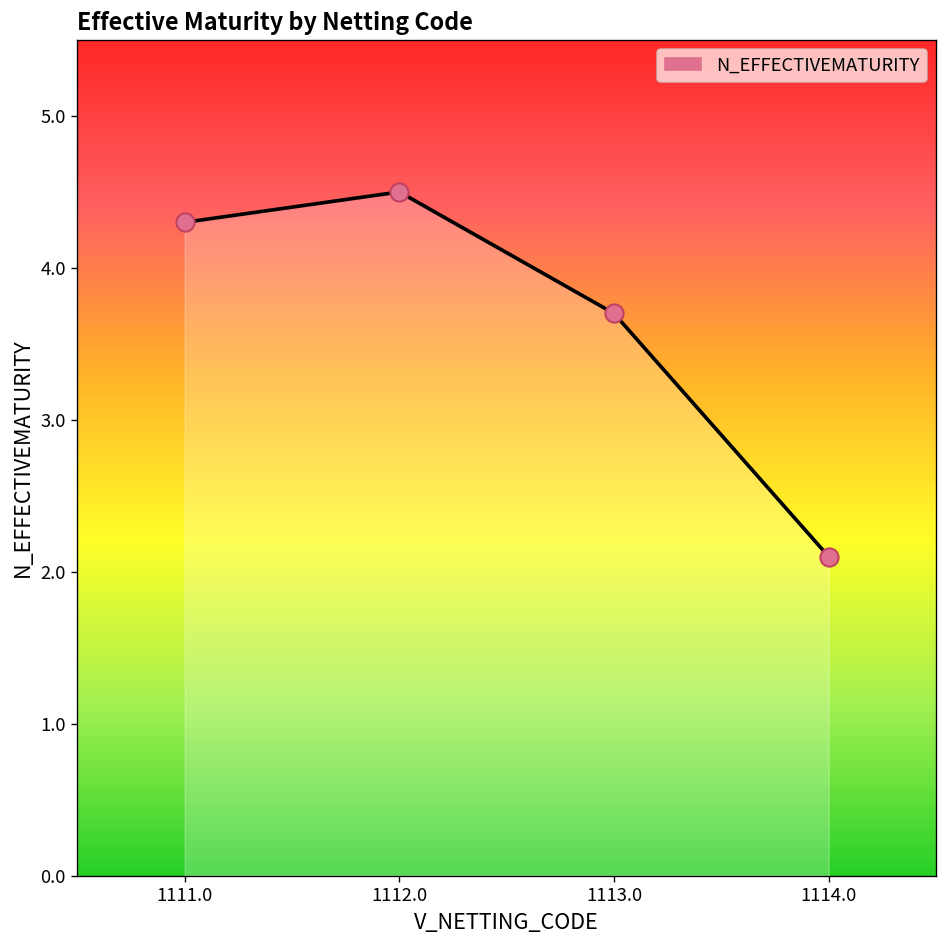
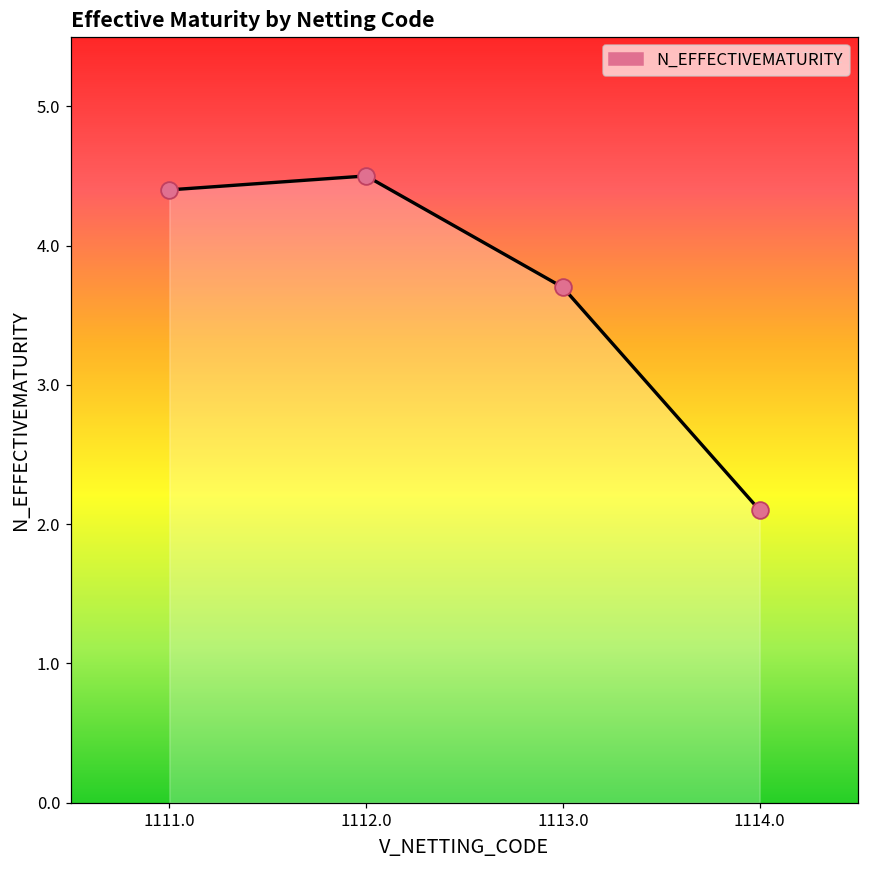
1111.0: 4.3 -> 4.4
